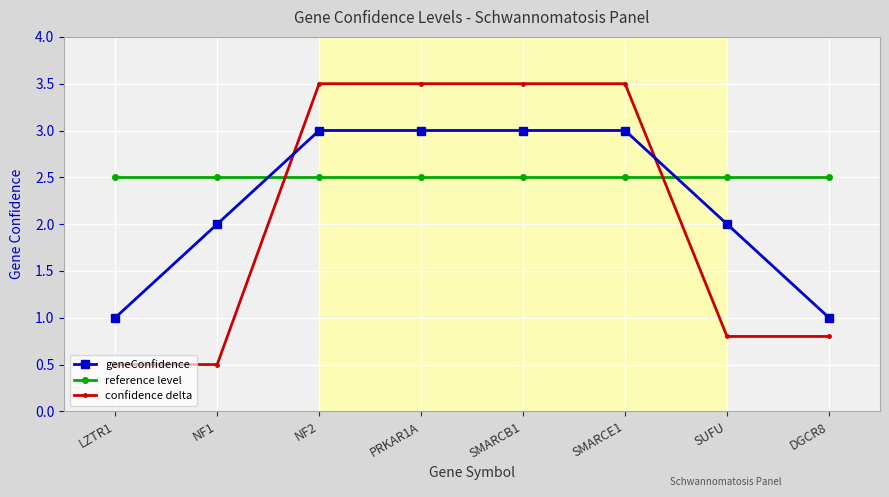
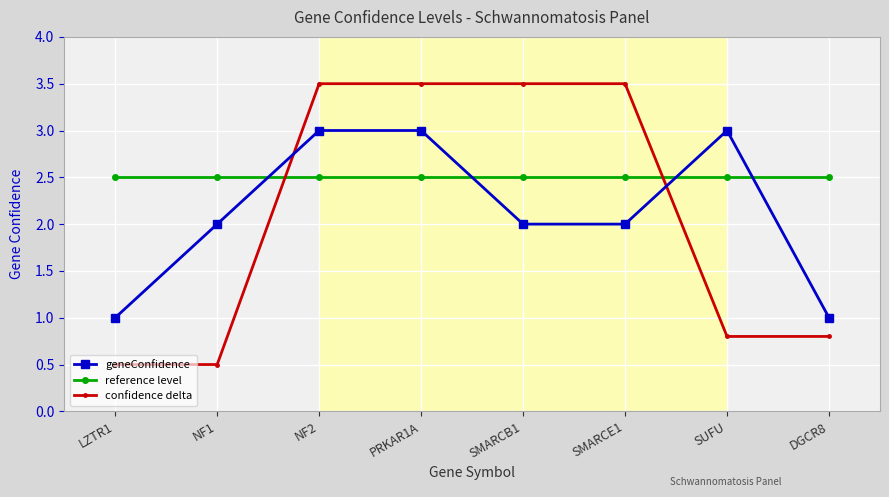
geneConfidence, SMARCB1: 3 -> 2
geneConfidence, SMARCE1: 3 -> 2
geneConfidence, SUFU: 2 -> 3
